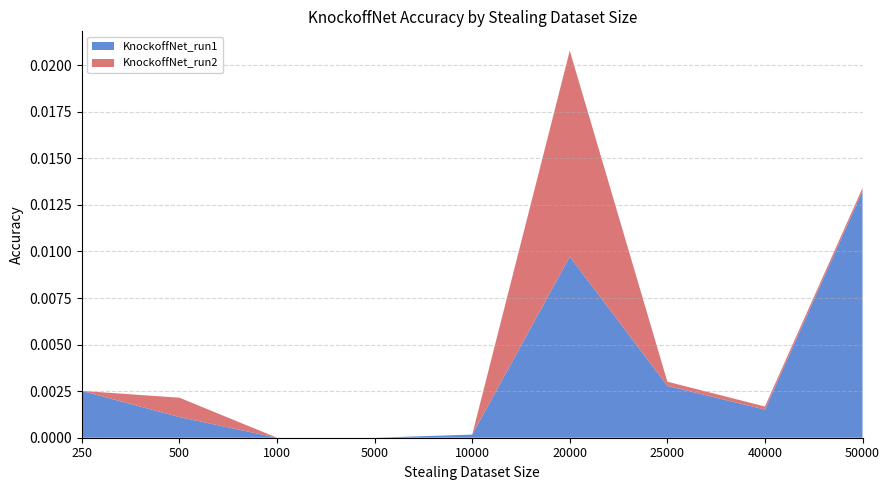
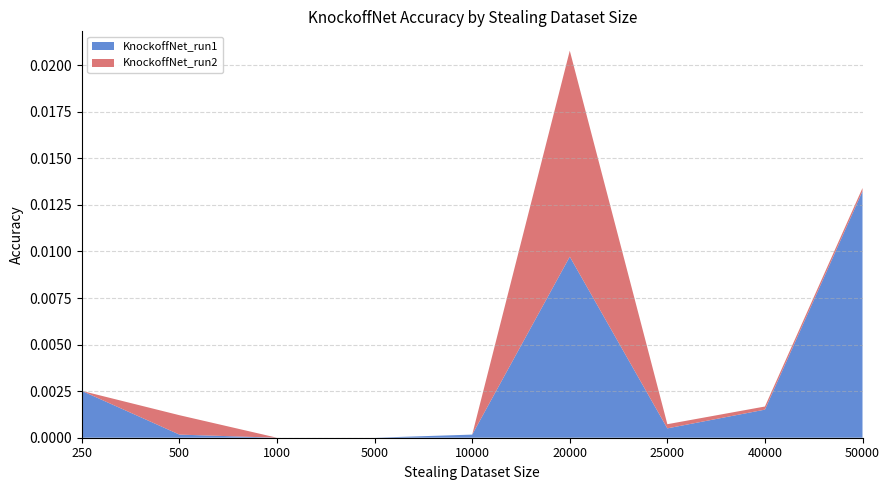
KnockoffNet_run1, 500: 0.0011 -> 0.0002
KnockoffNet_run1, 25000: 0.0028 -> 0.0005
